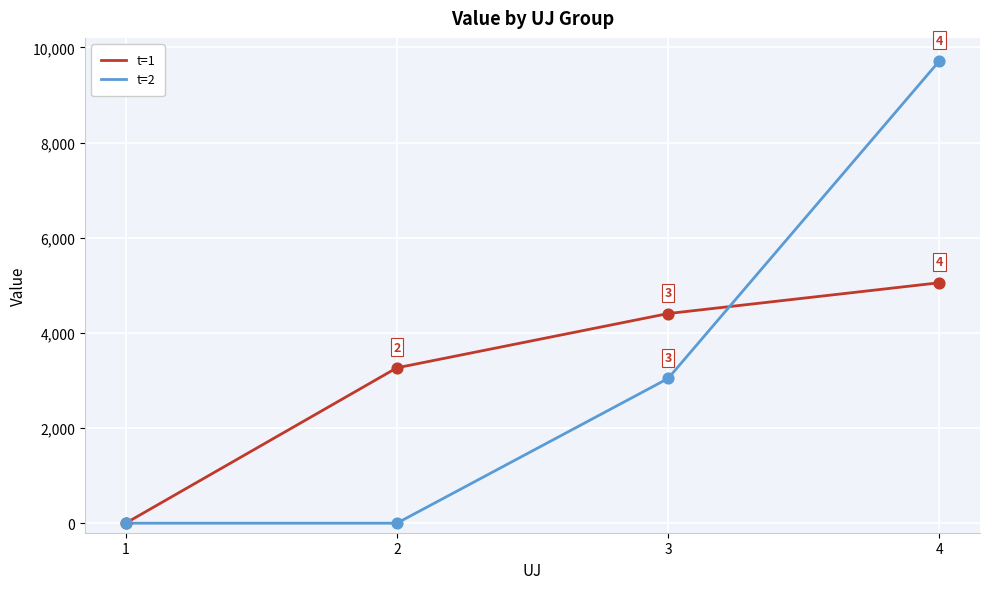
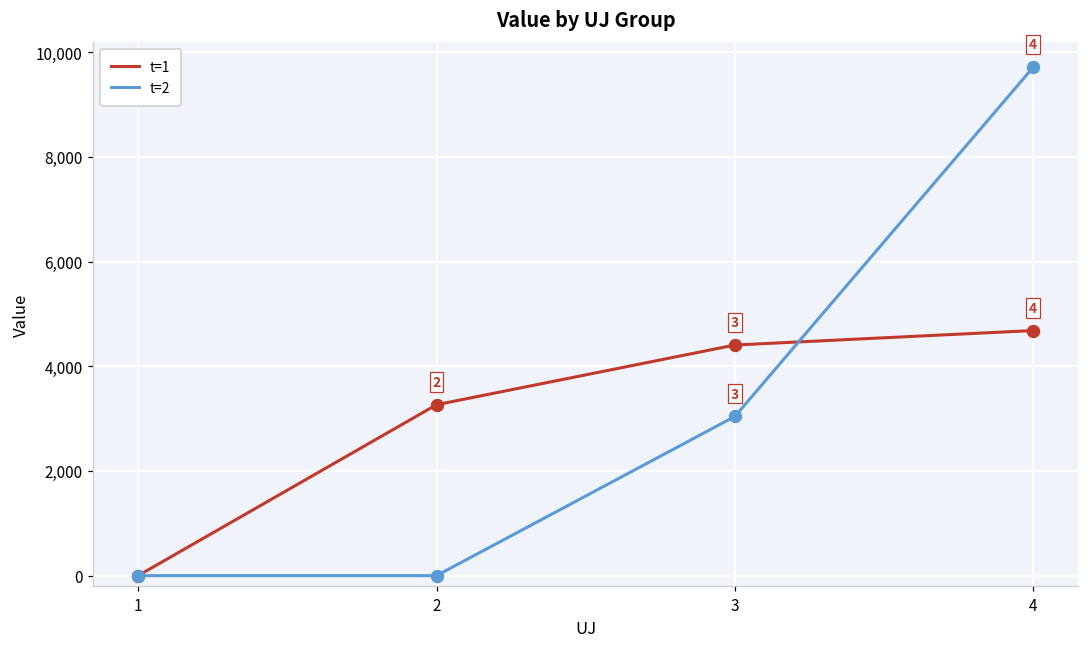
t=1, 4: 5,100 -> 4,700
